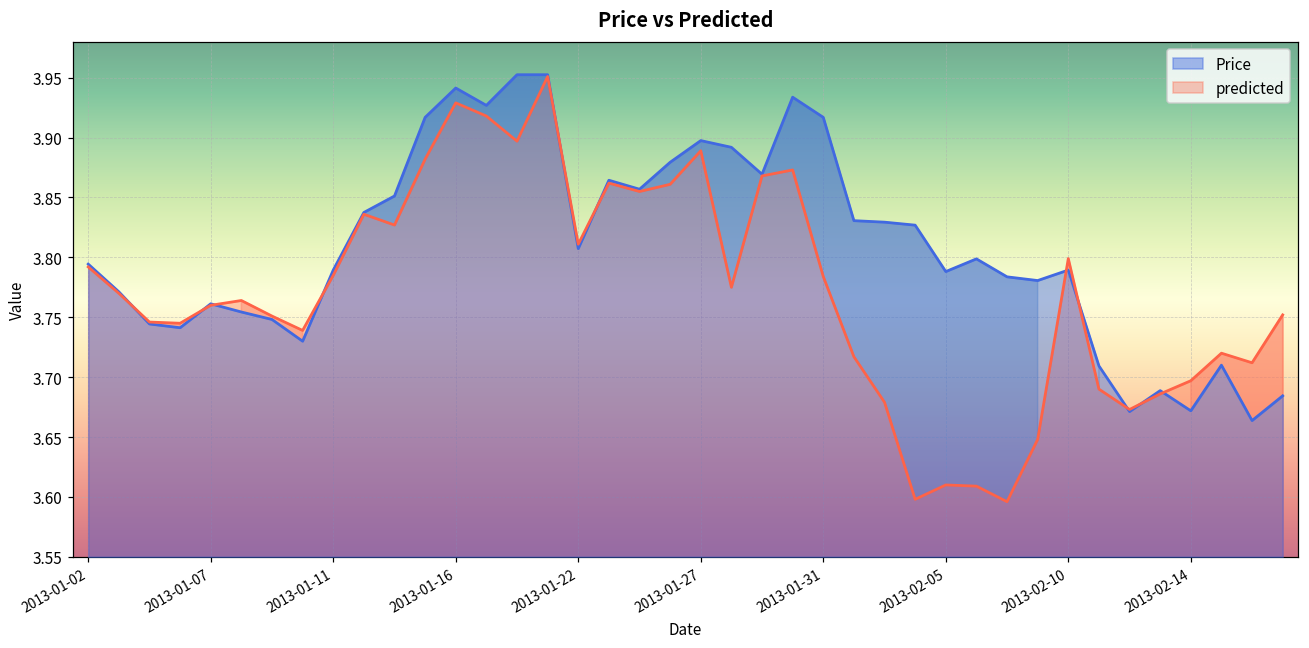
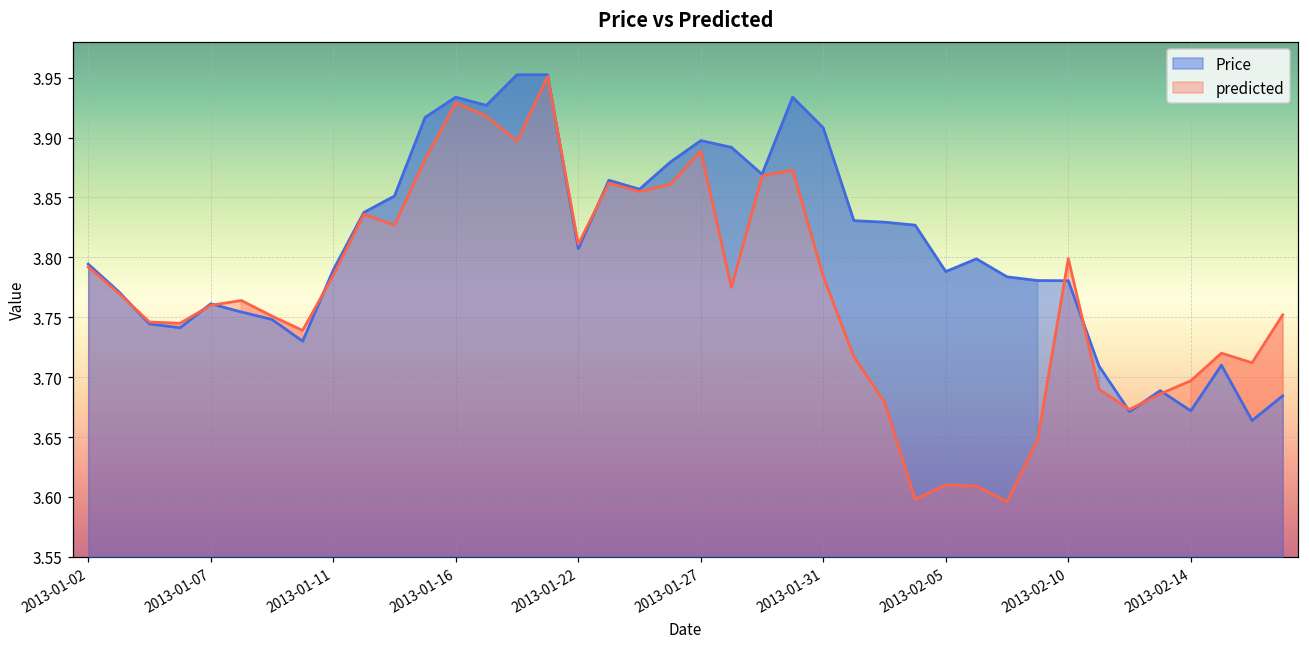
Price, 2013-01-16: 3.941 -> 3.934
Price, 2013-01-31: 3.917 -> 3.908
Price, 2013-02-10: 3.789 -> 3.781
